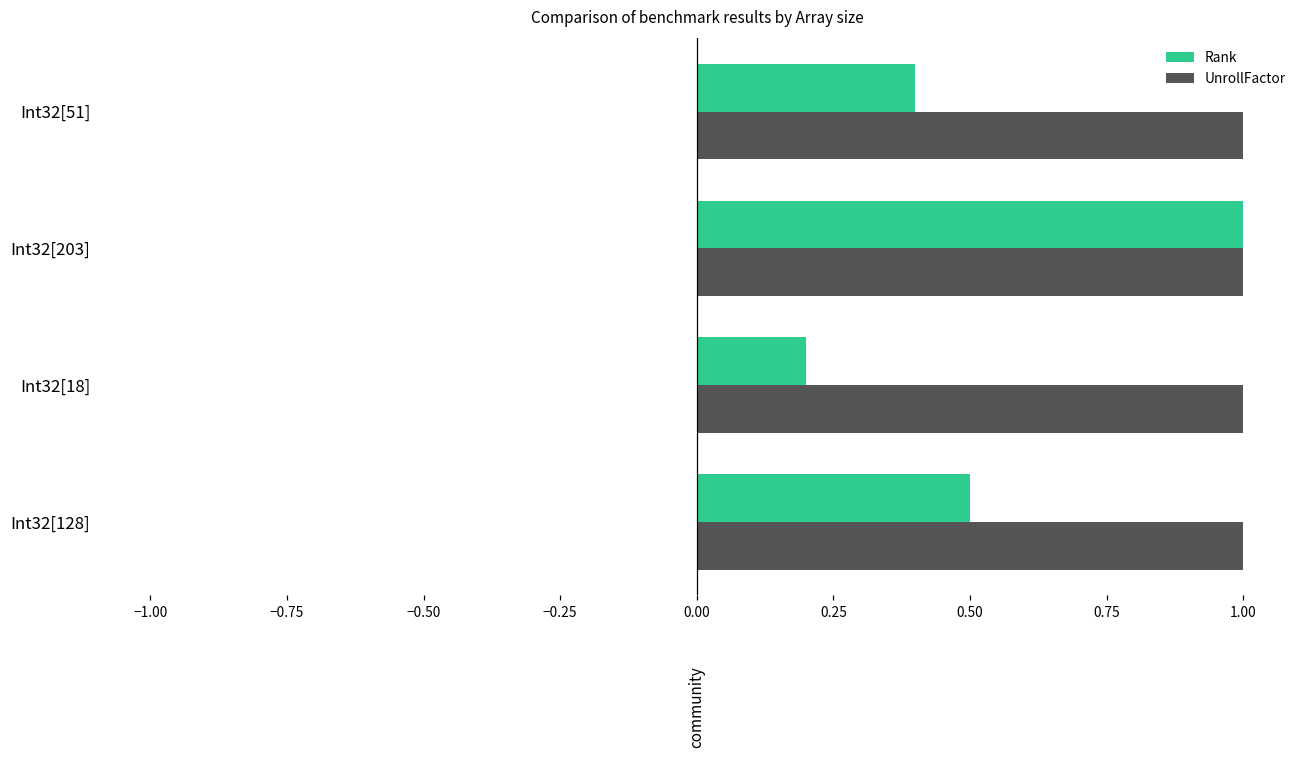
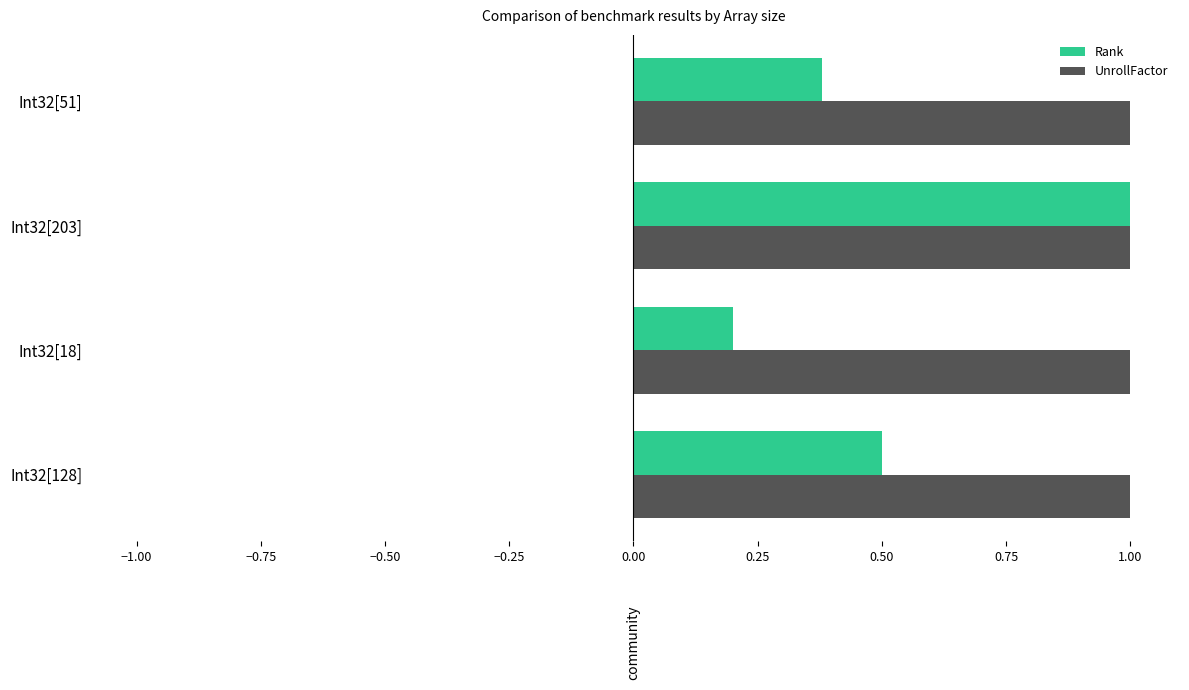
Rank, Int32[51]: 0.40 -> 0.38
